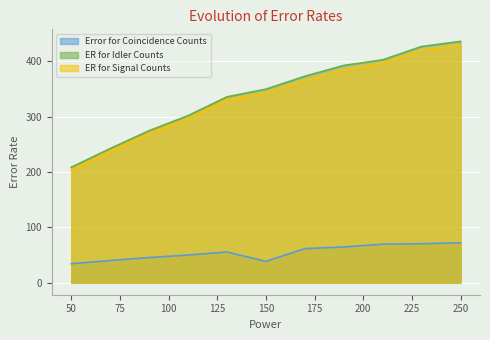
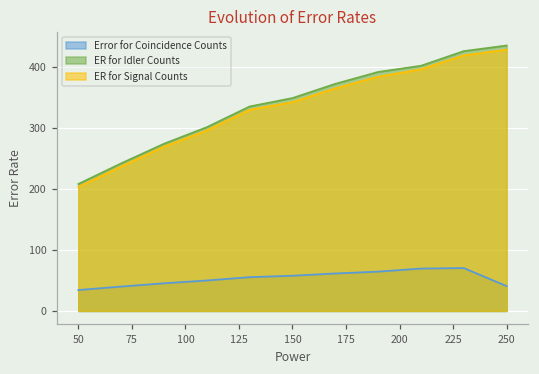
Error for Coincidence Counts, 150: 40 -> 60
Error for Coincidence Counts, 250: 70 -> 40
